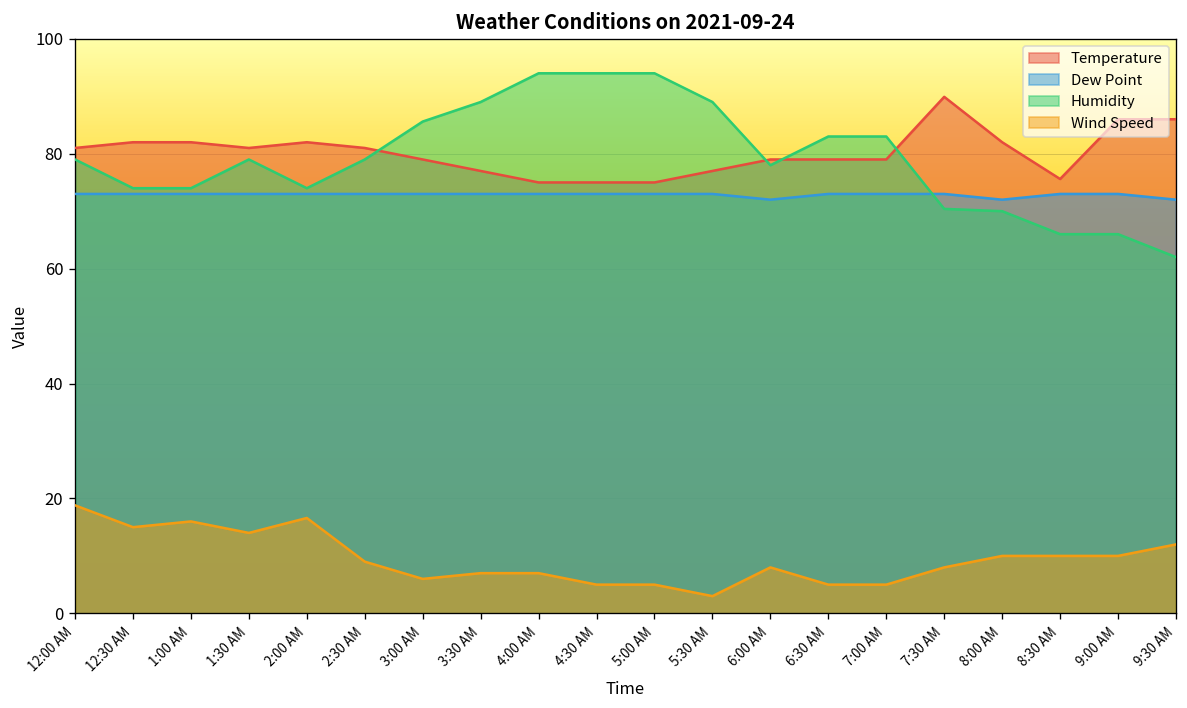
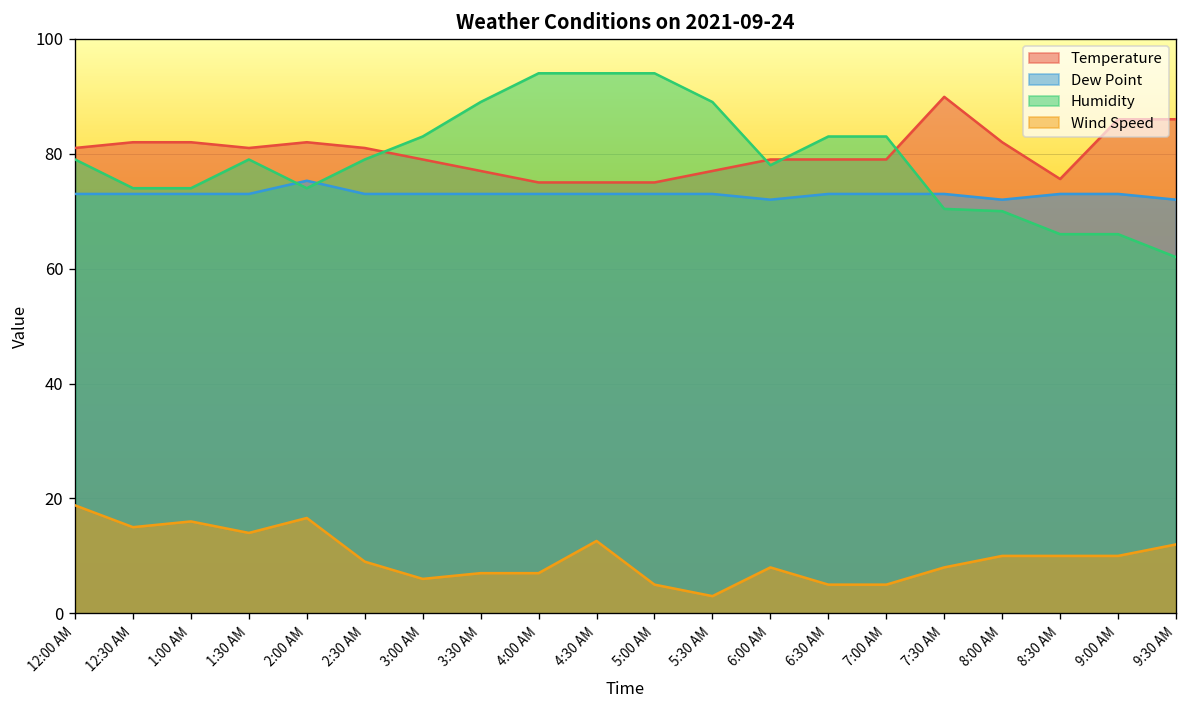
Dew Point, 2:00 AM: 73 -> 75
Humidity, 3:00 AM: 86 -> 83
Wind Speed, 4:30 AM: 5 -> 13
